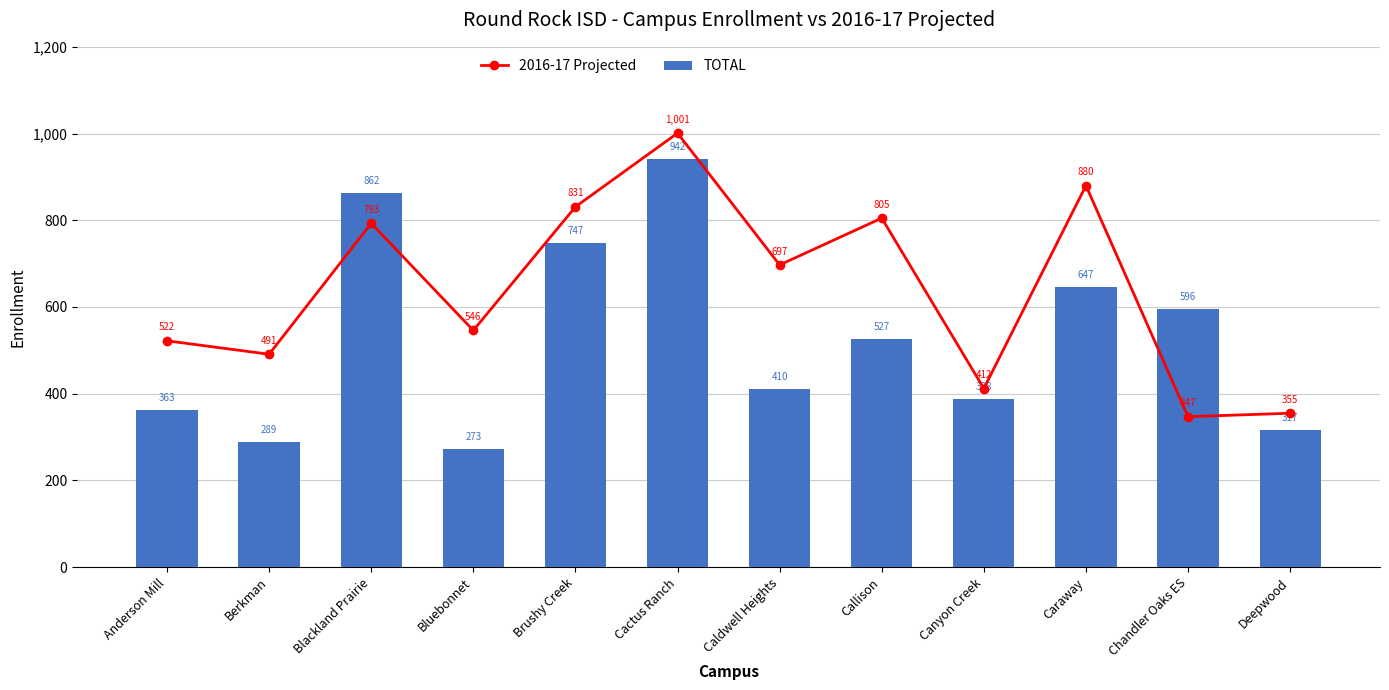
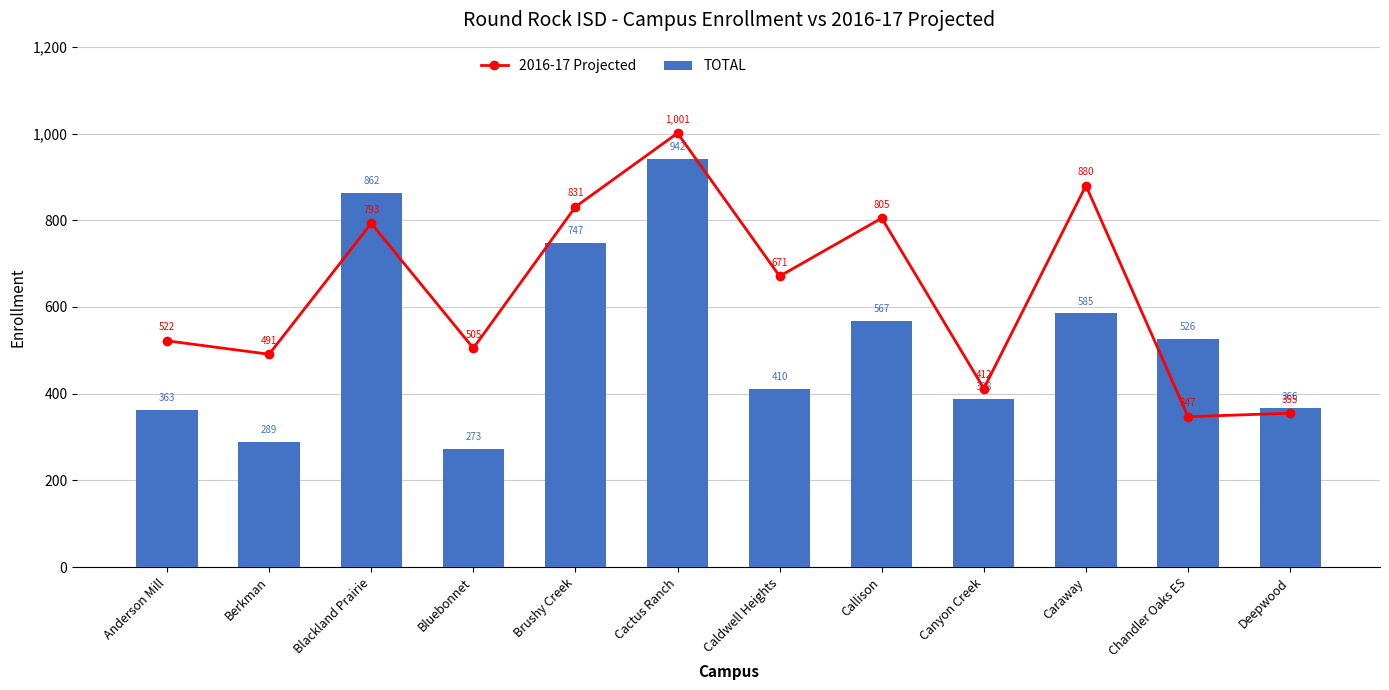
2016-17 Projected, Bluebonnet: 546 -> 505
2016-17 Projected, Caldwell Heights: 697 -> 671
TOTAL, Callison: 527 -> 567
TOTAL, Caraway: 647 -> 585
TOTAL, Chandler Oaks ES: 596 -> 526
TOTAL, Deepwood: 317 -> 366
